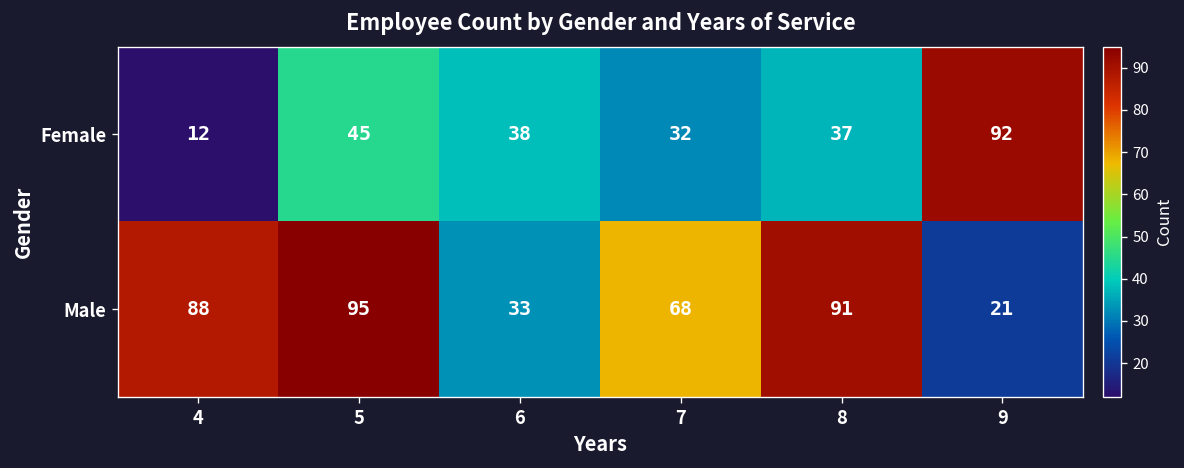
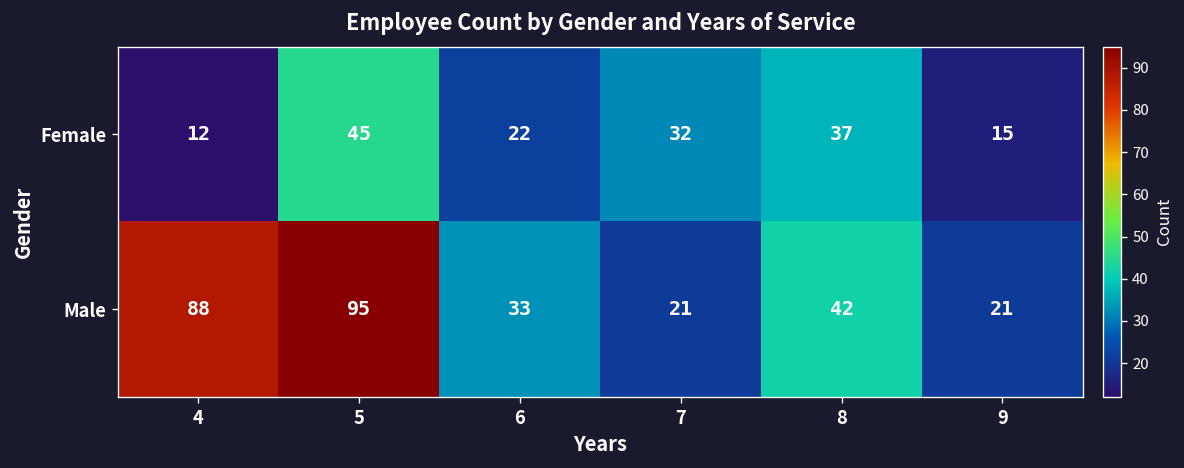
Female, 6: 38 -> 22
Female, 9: 92 -> 15
Male, 7: 68 -> 21
Male, 8: 91 -> 42
